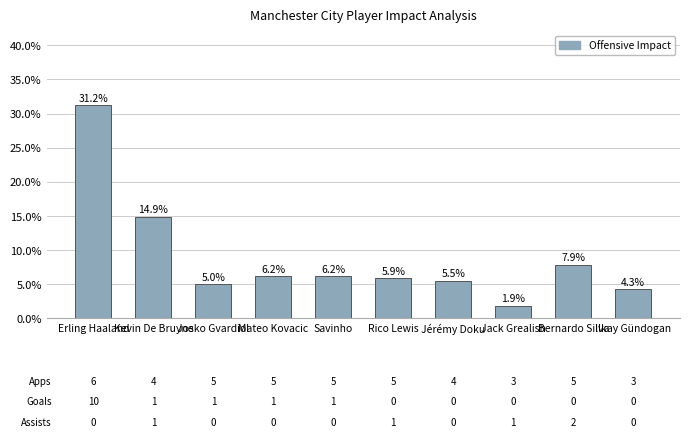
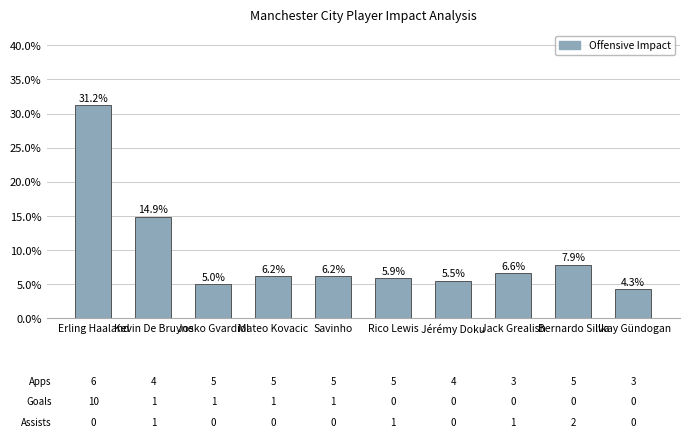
Jack Grealish: 1.9% -> 6.6%
